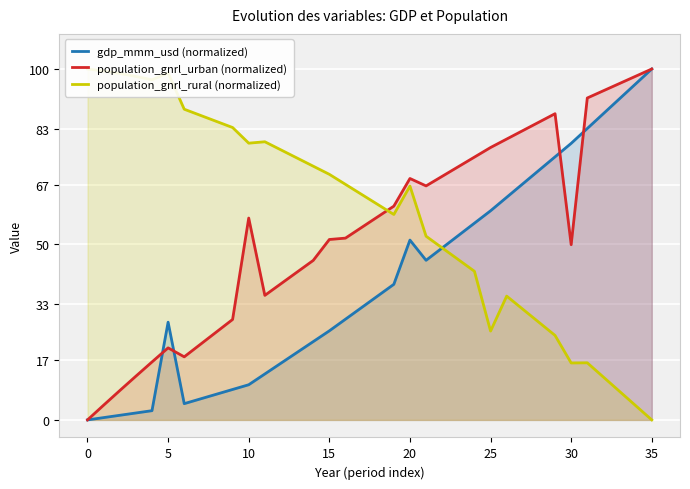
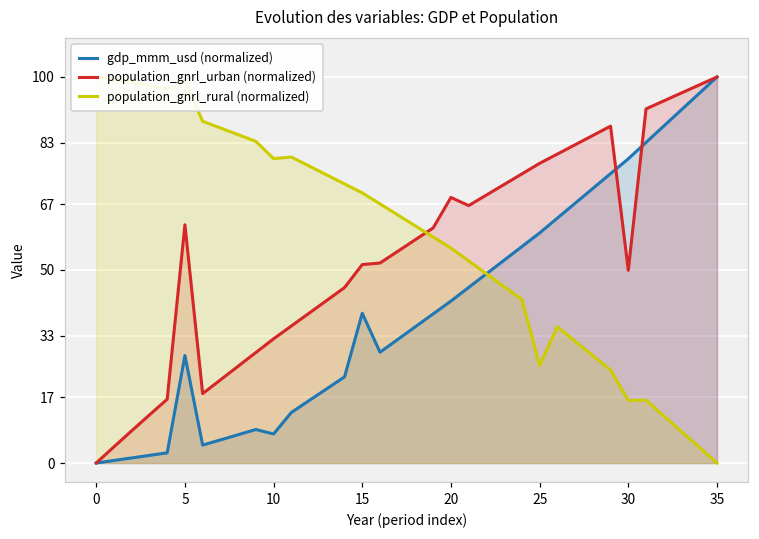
population_gnrl_urban (normalized), 5: 21 -> 62
gdp_mmm_usd (normalized), 10: 10 -> 8
population_gnrl_urban (normalized), 10: 58 -> 32
gdp_mmm_usd (normalized), 15: 25 -> 39
gdp_mmm_usd (normalized), 20: 51 -> 42
population_gnrl_rural (normalized), 20: 67 -> 56
